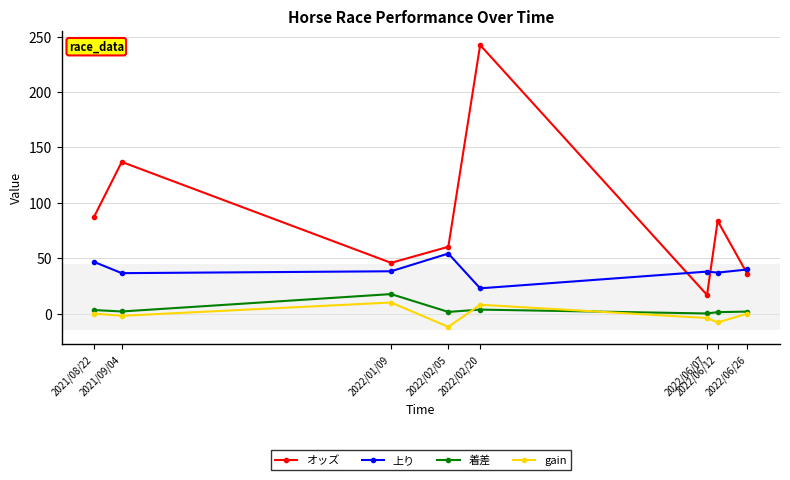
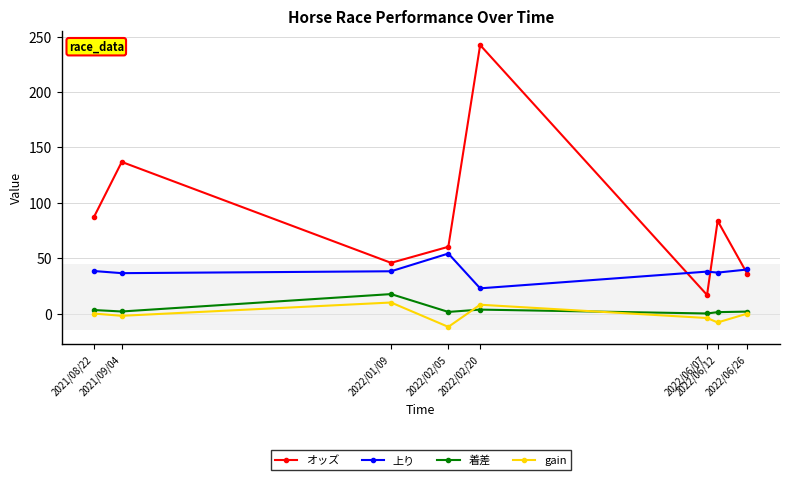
上り, 2021/08/22: 47 -> 38
